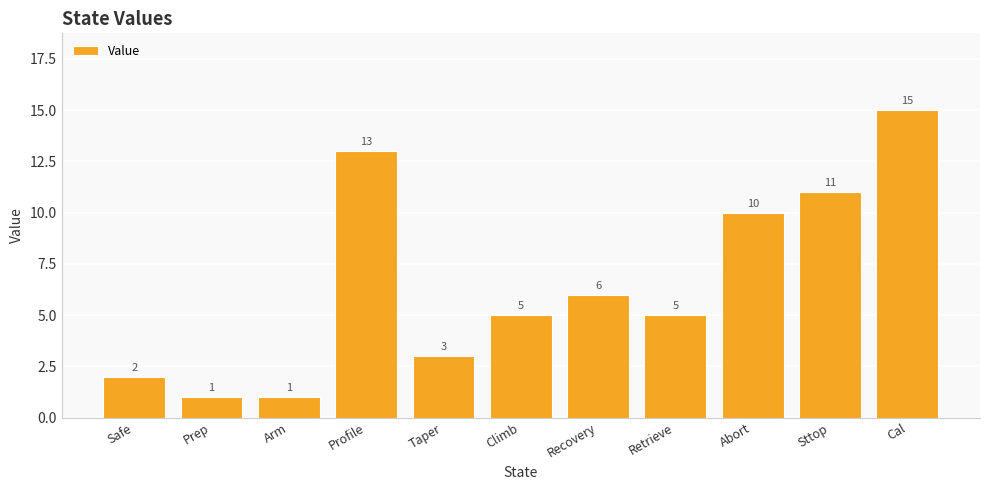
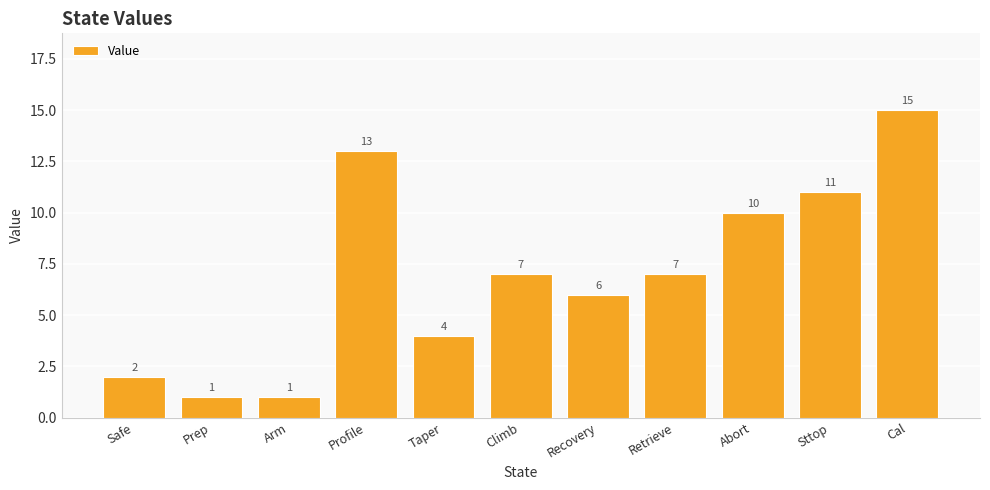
Taper: 3 -> 4
Climb: 5 -> 7
Retrieve: 5 -> 7
